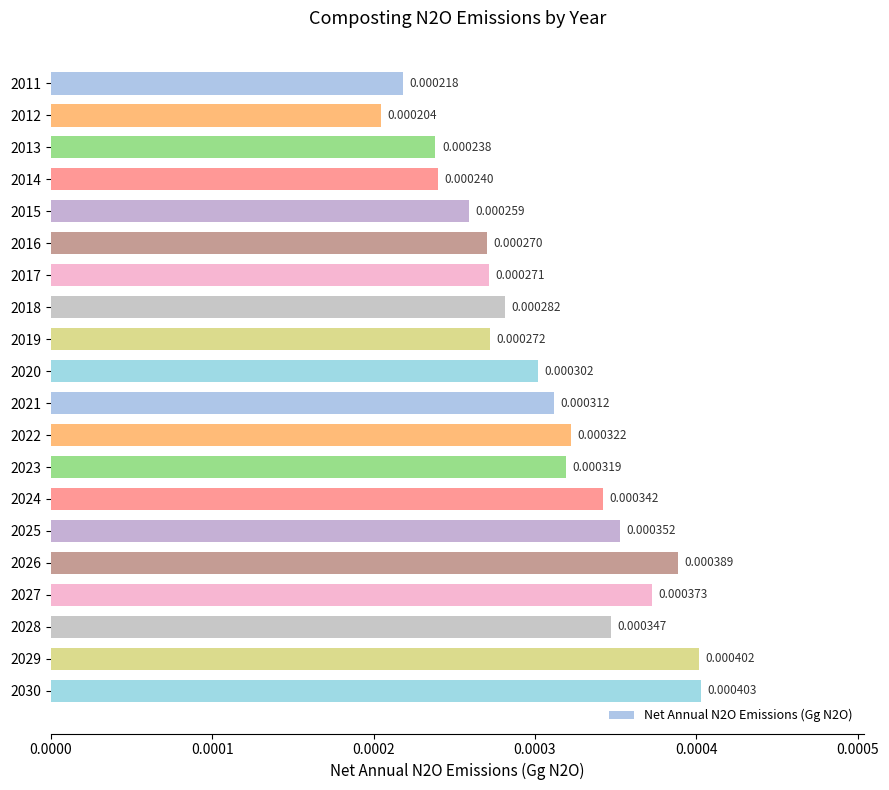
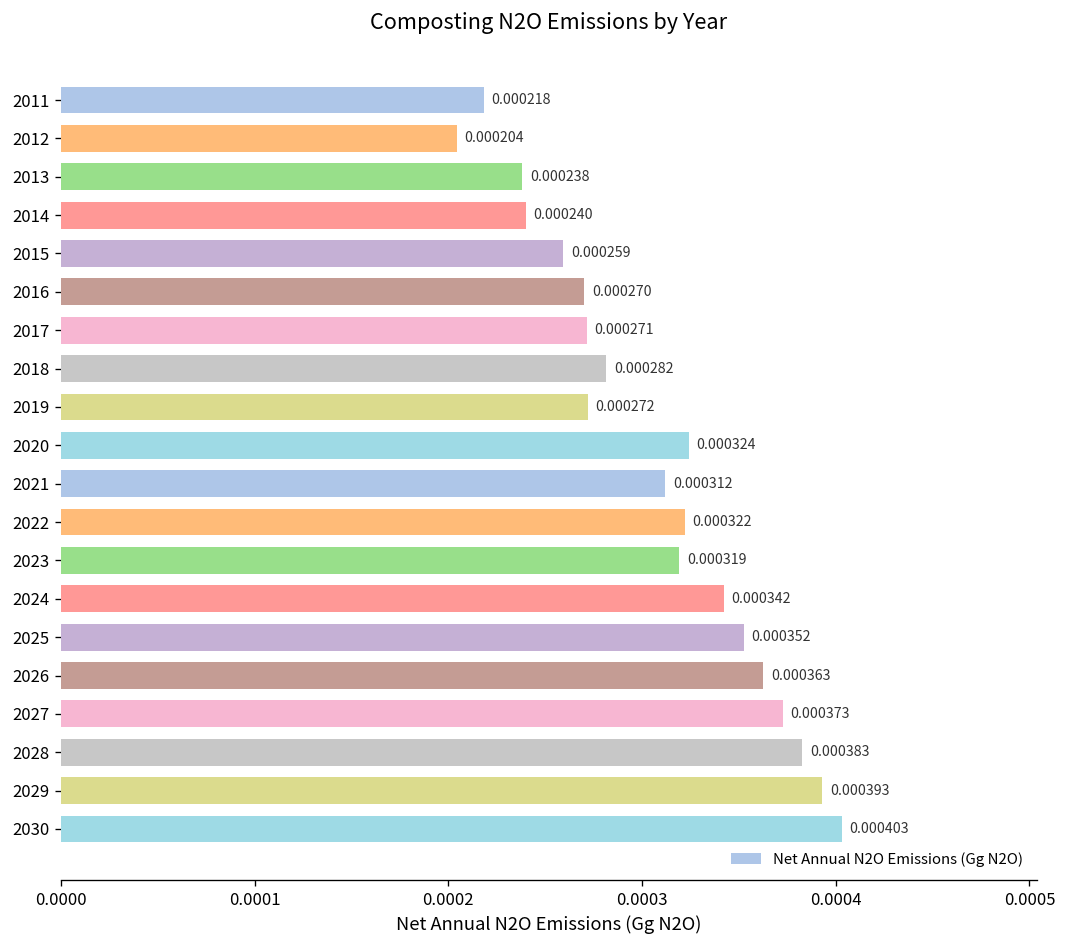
2020: 0.000302 -> 0.000324
2026: 0.000389 -> 0.000363
2028: 0.000347 -> 0.000383
2029: 0.000402 -> 0.000393
